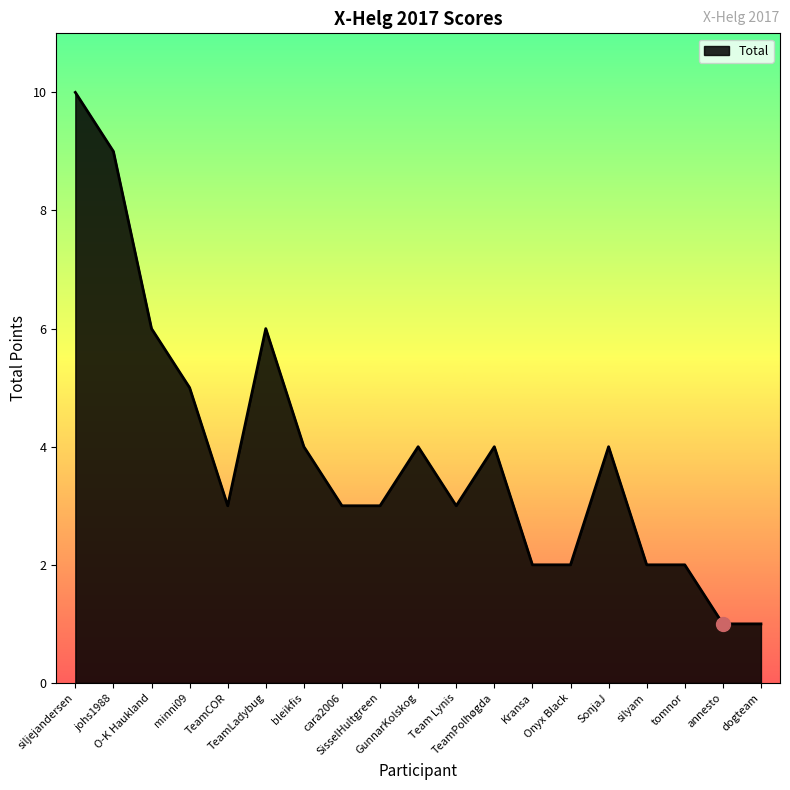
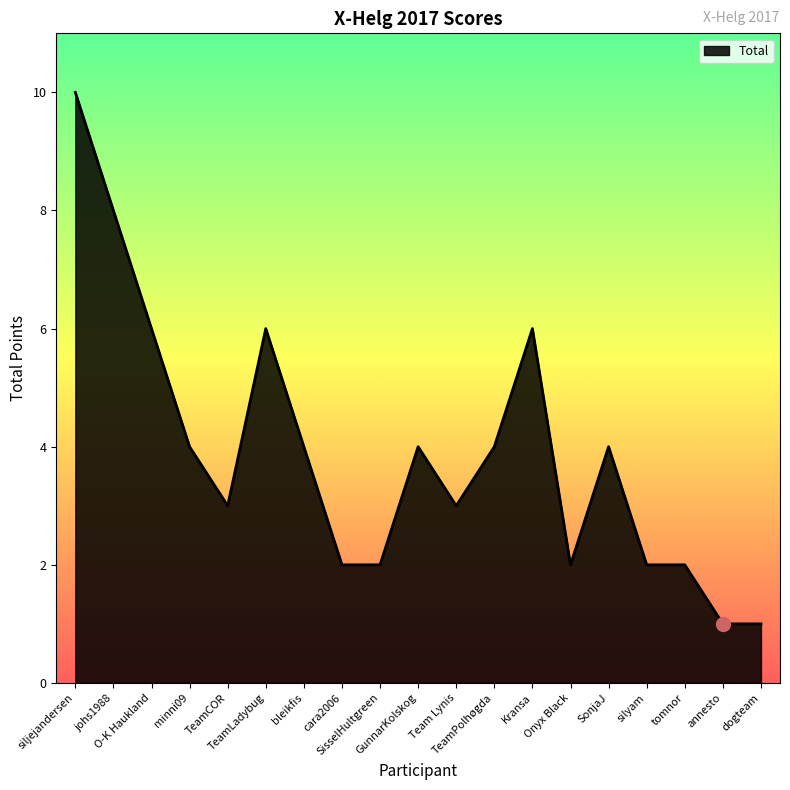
Total, johs1988: 9 -> 8
Total, minni09: 5 -> 4
Total, cara2006: 3 -> 2
Total, SisselHultgreen: 3 -> 2
Total, Kransa: 2 -> 6
